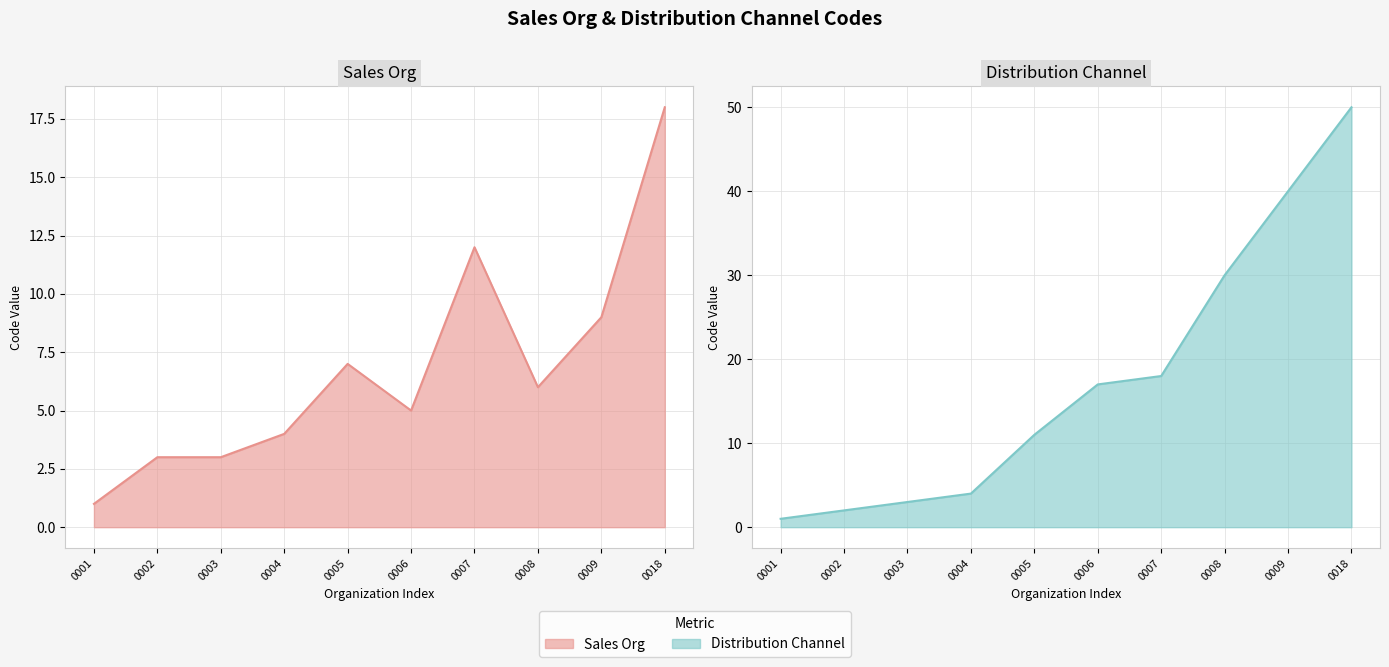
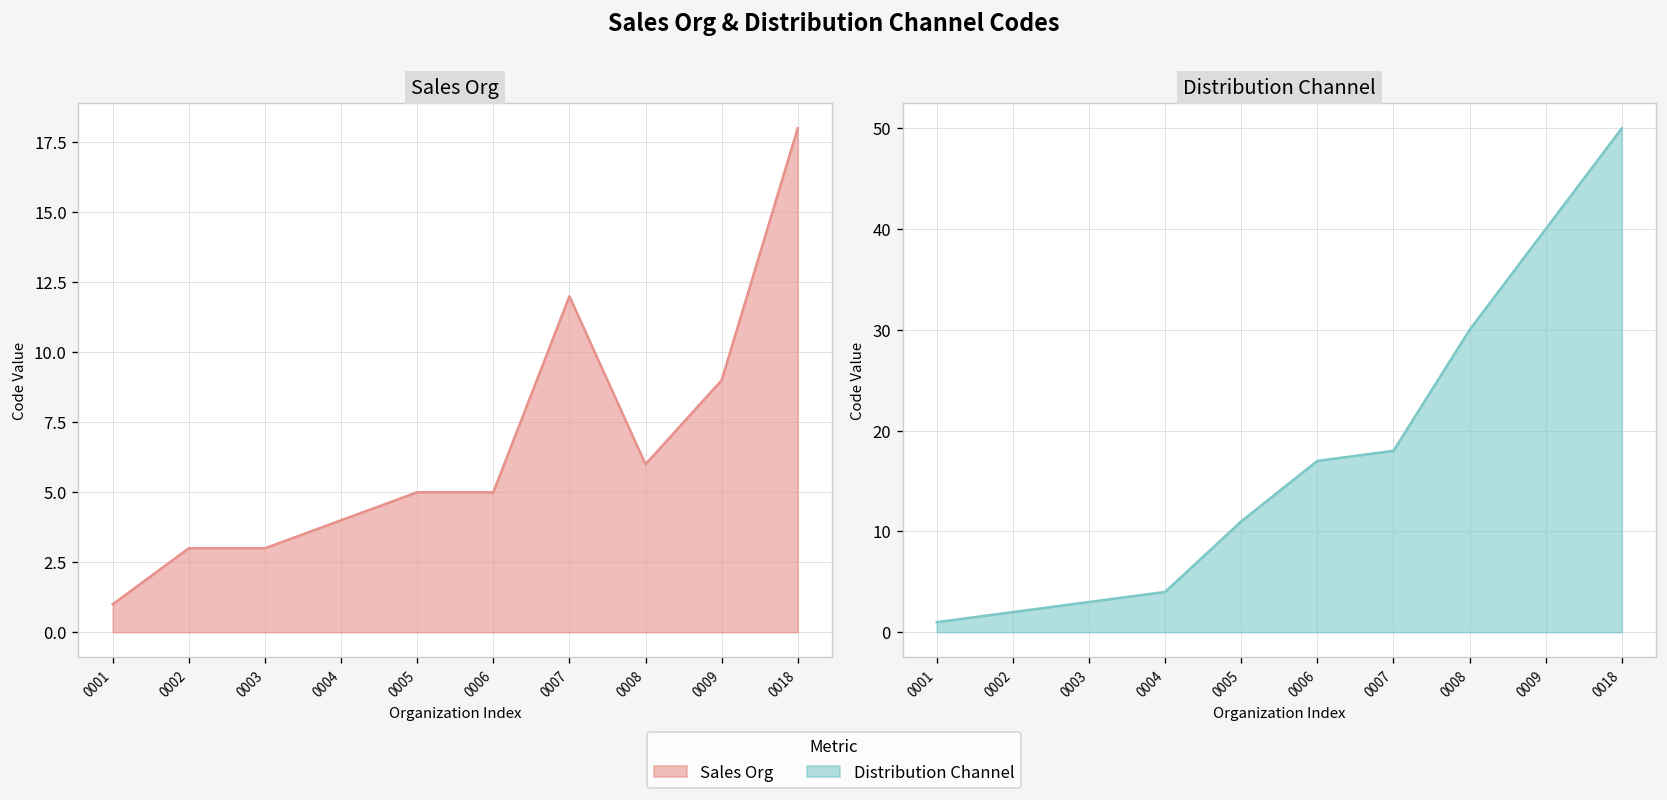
Sales Org, 0005: 7 -> 5
